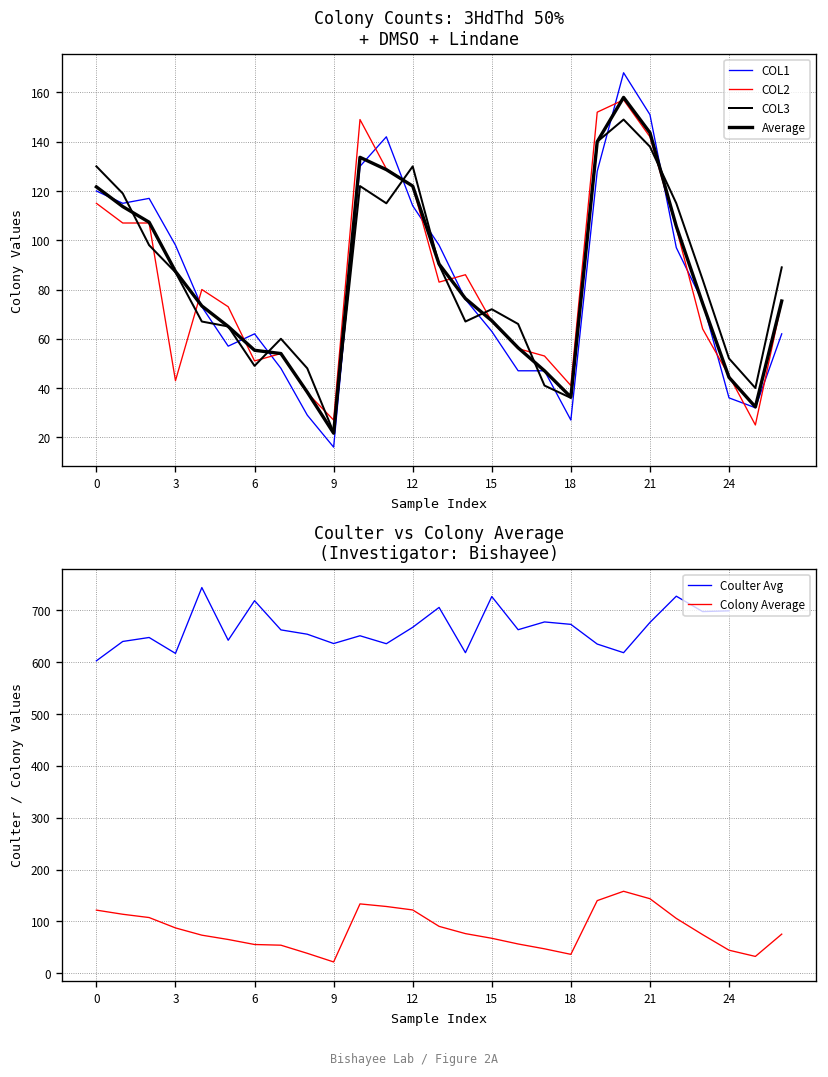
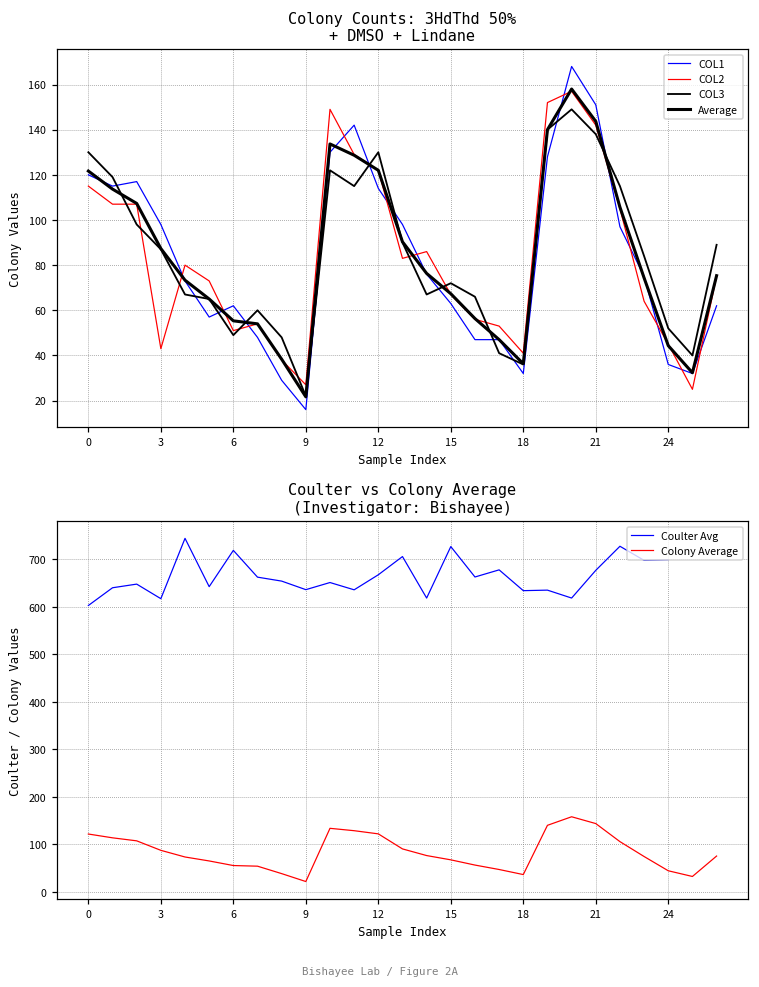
Colony Counts: 3HdThd 50% + DMSO + Lindane, COL1, 18: 27 -> 32
Coulter vs Colony Average (Investigator: Bishayee), Coulter Avg, 18: 670 -> 630
